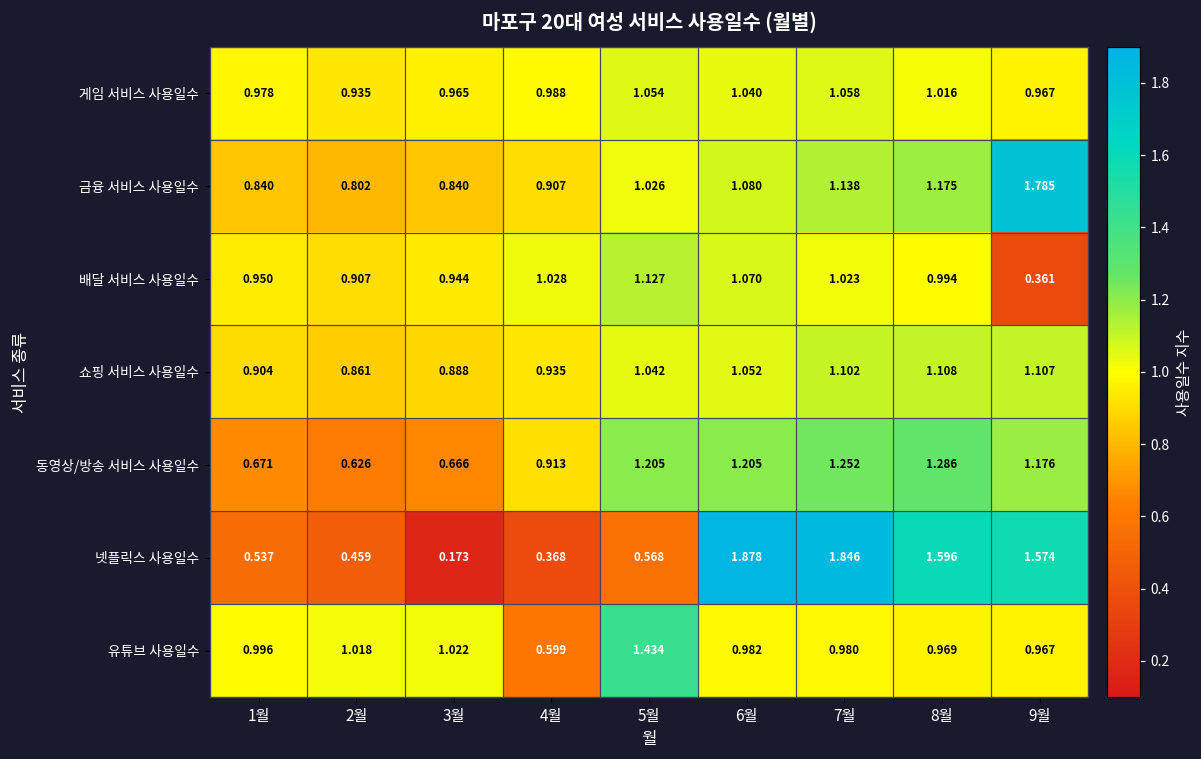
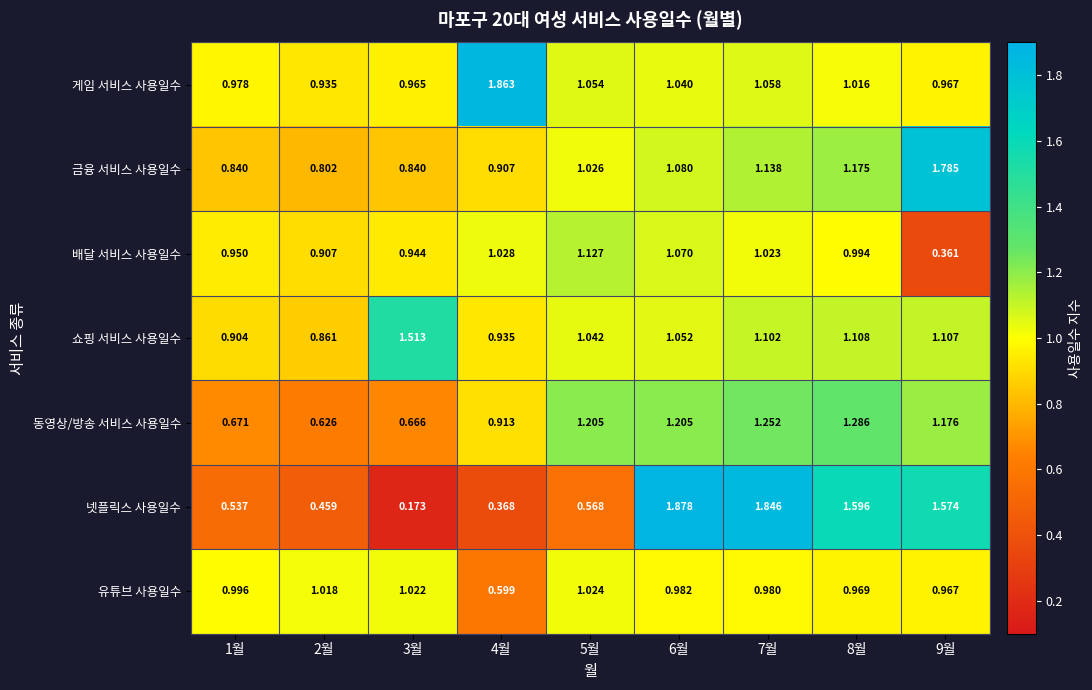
게임 서비스 사용일수, 4월: 0.988 -> 1.863
쇼핑 서비스 사용일수, 3월: 0.888 -> 1.513
유튜브 사용일수, 5월: 1.434 -> 1.024
